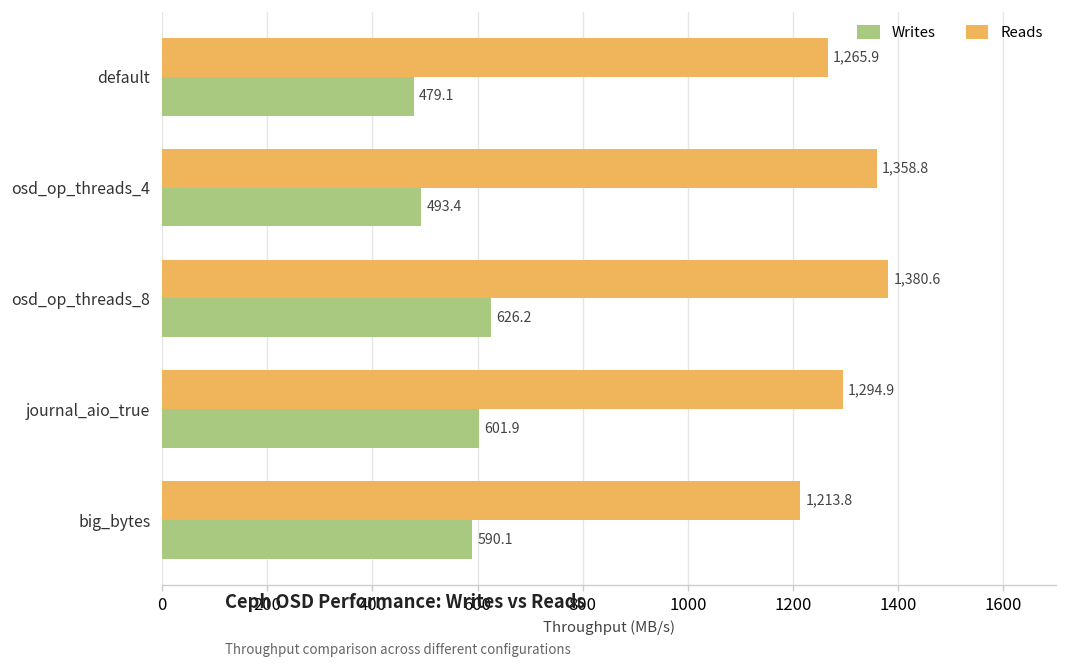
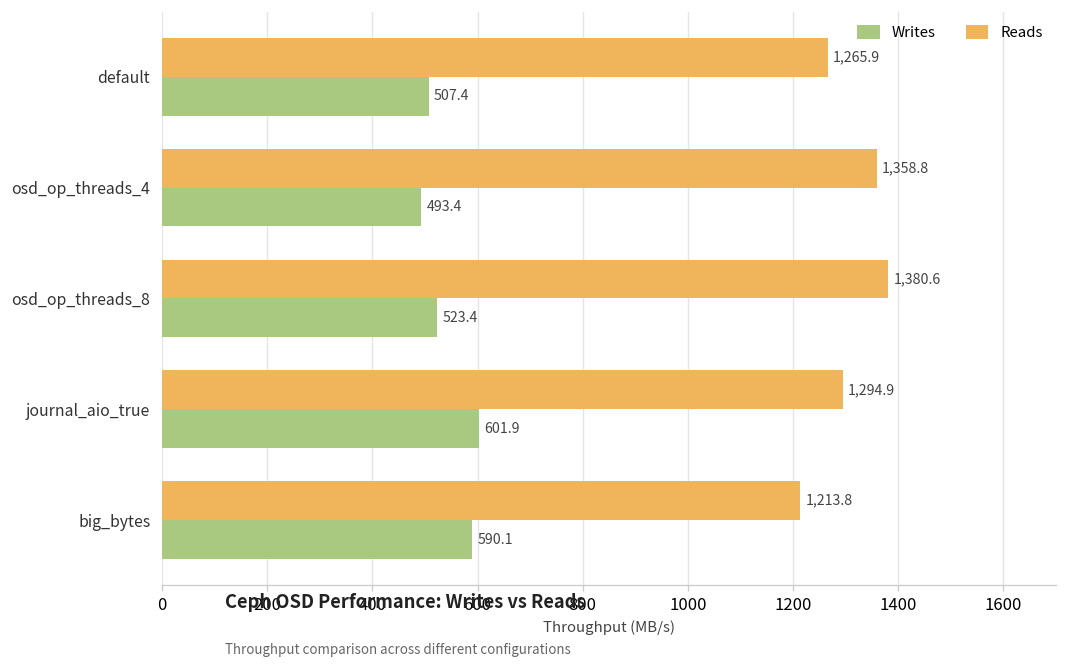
Writes, default: 479.1 -> 507.4
Writes, osd_op_threads_8: 626.2 -> 523.4
